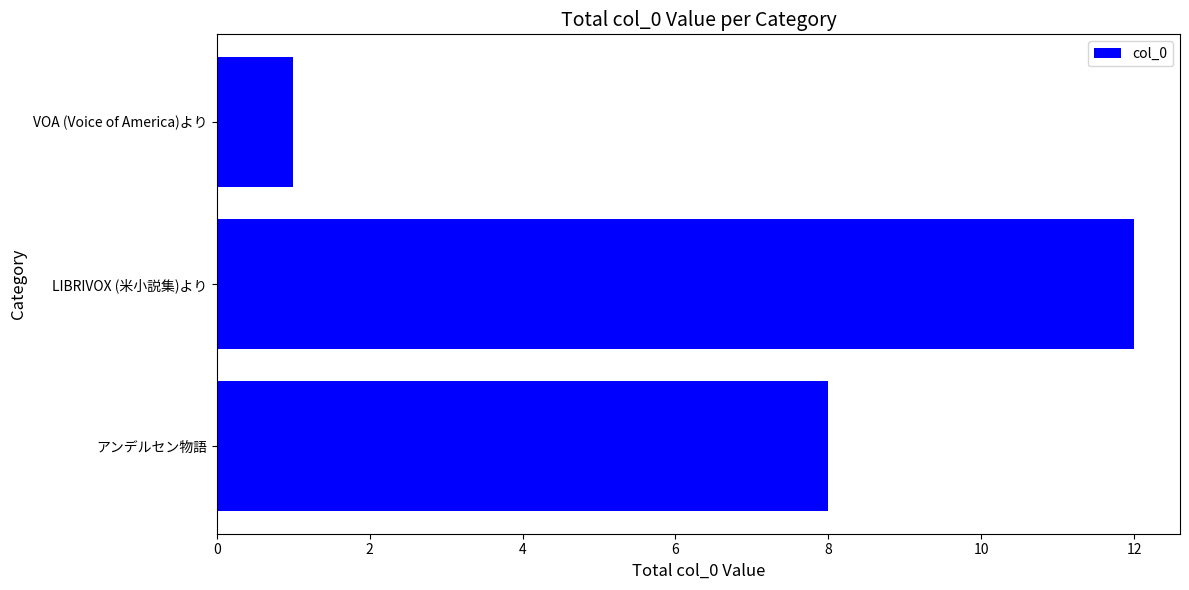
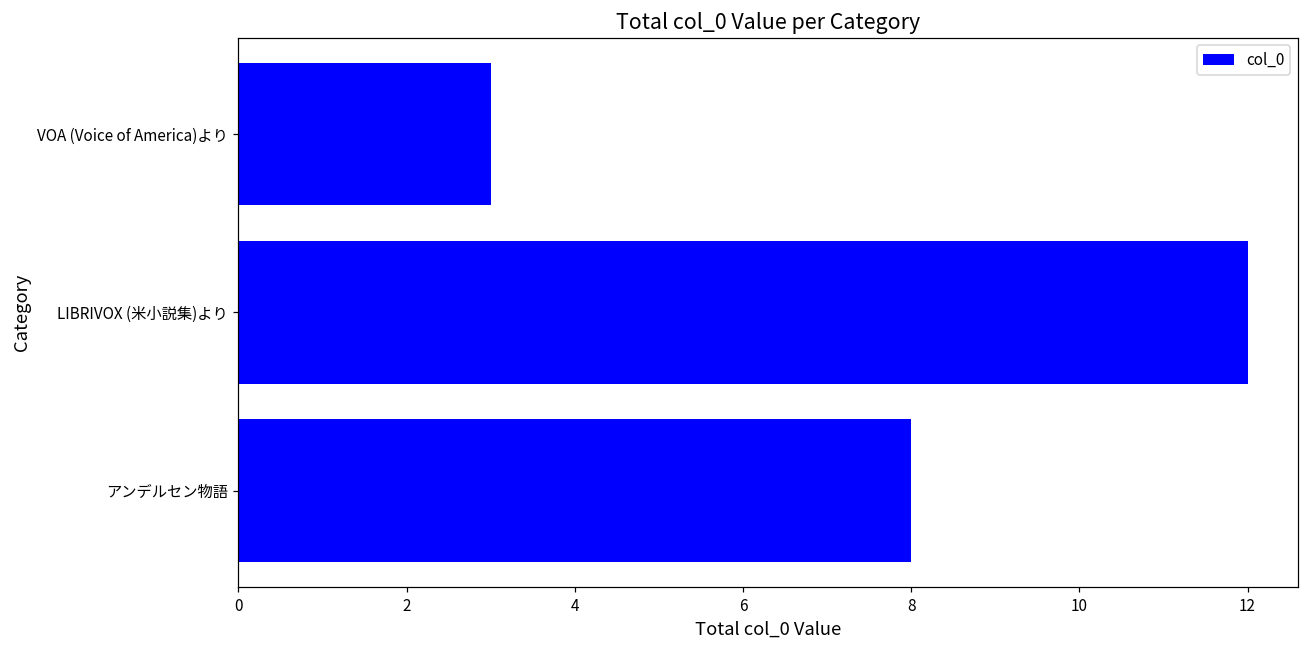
VOA (Voice of America)より: 1 -> 3
